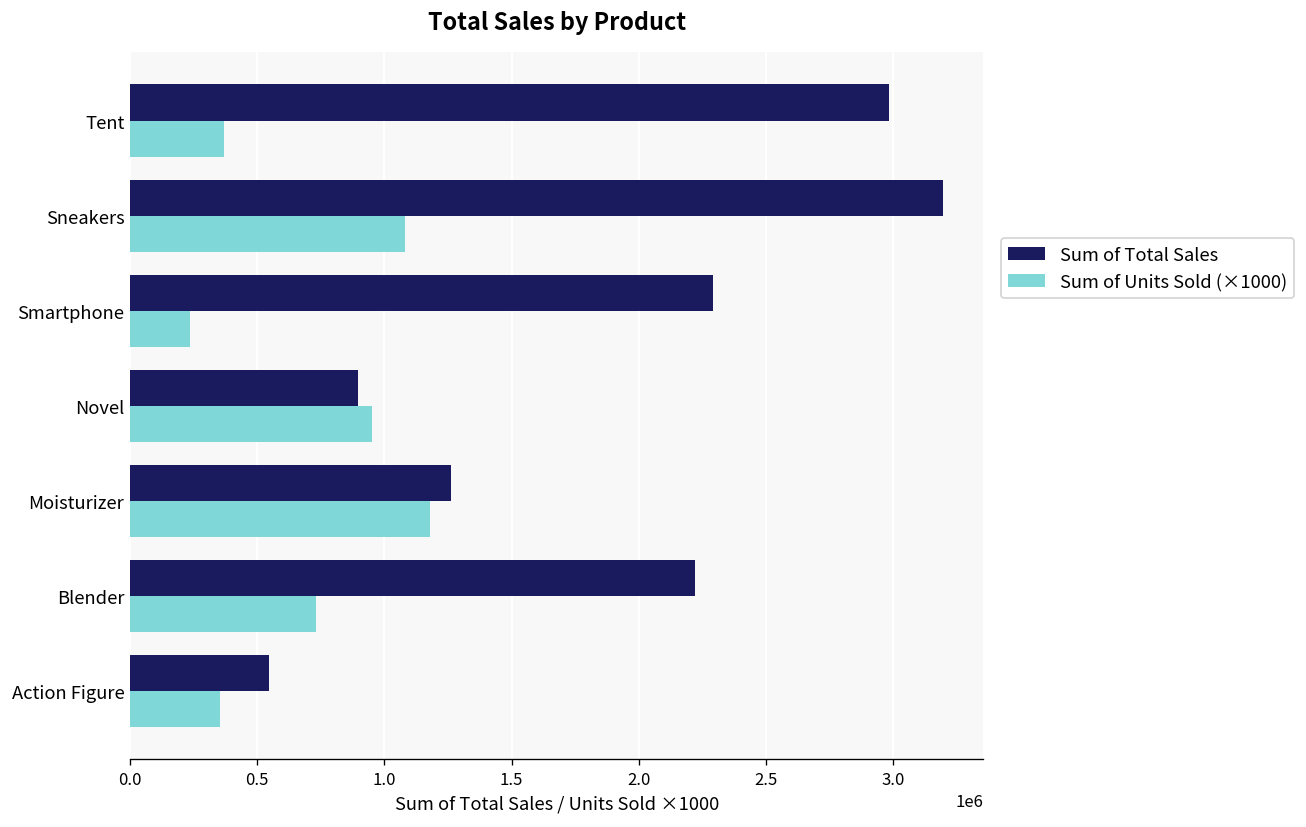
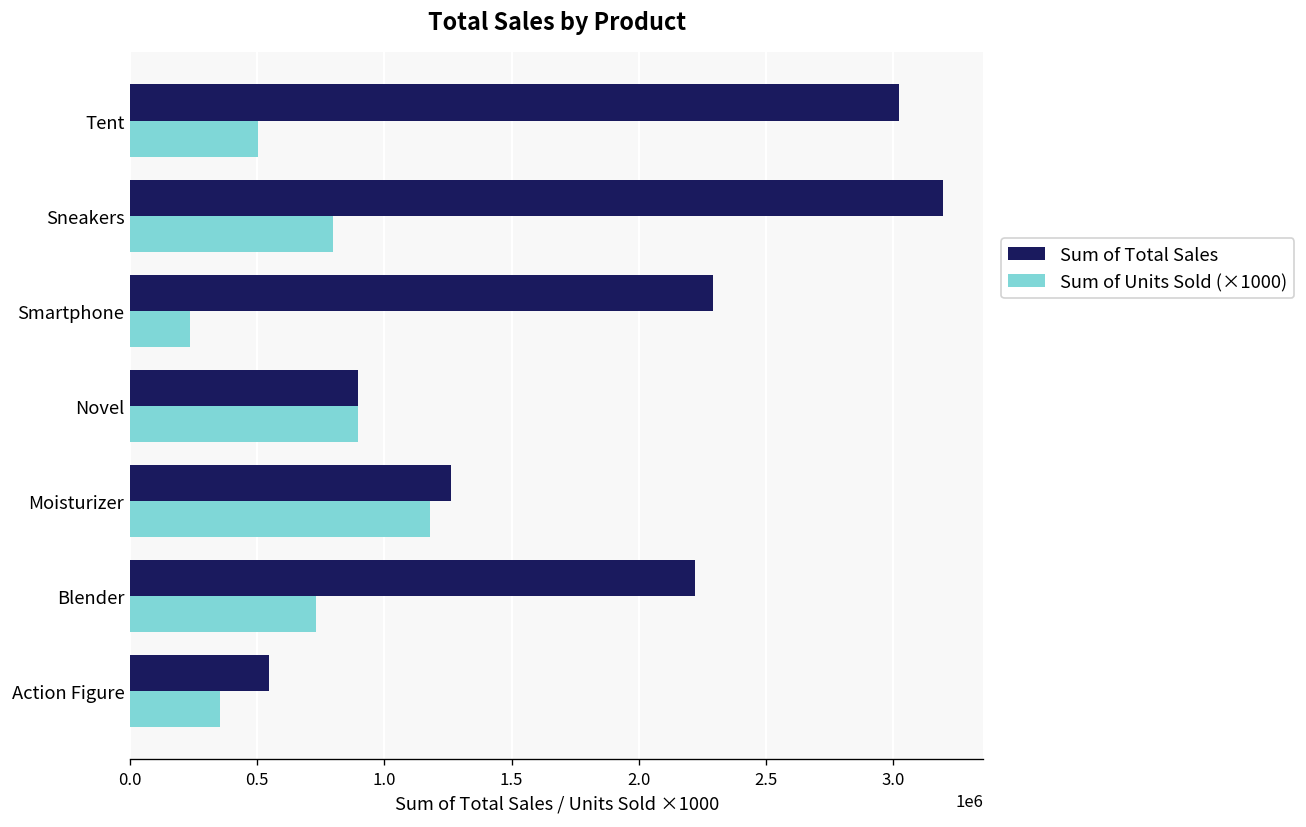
Sum of Total Sales, Tent: 2990000 -> 3020000
Sum of Units Sold (×1000), Tent: 370000 -> 500000
Sum of Units Sold (×1000), Sneakers: 1080000 -> 800000
Sum of Units Sold (×1000), Novel: 950000 -> 900000
